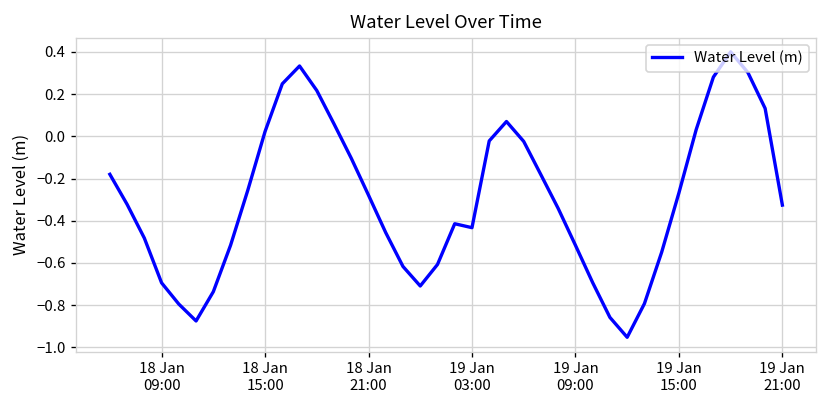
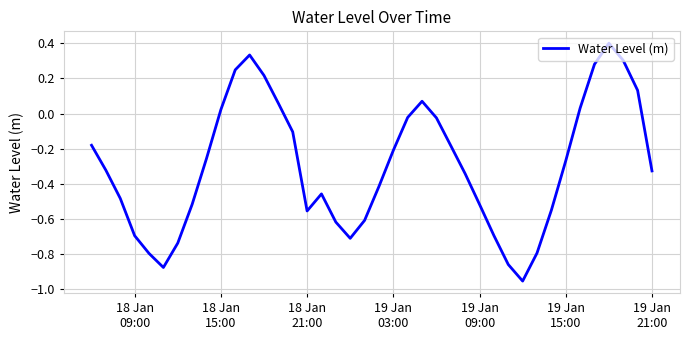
18 Jan 21:00: -0.28 -> -0.55
19 Jan 03:00: -0.43 -> -0.21
